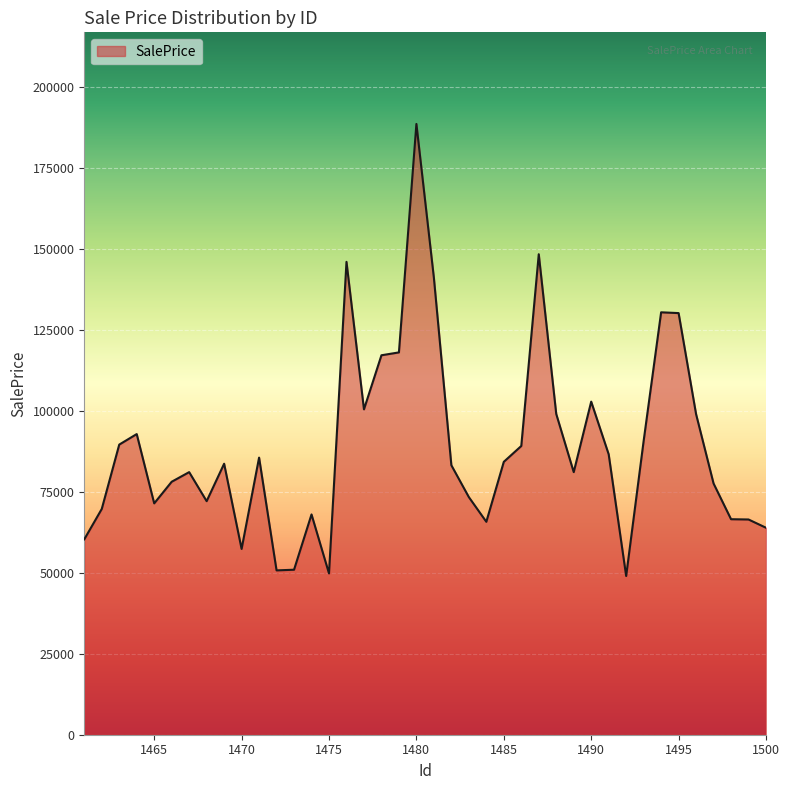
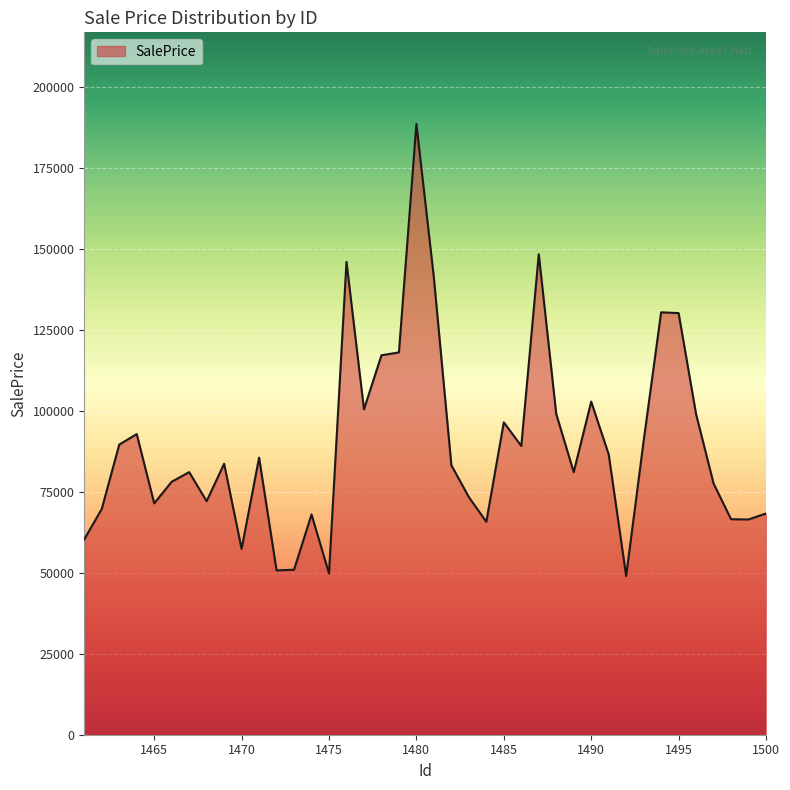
1485: 84000 -> 96000
1500: 64000 -> 68000
